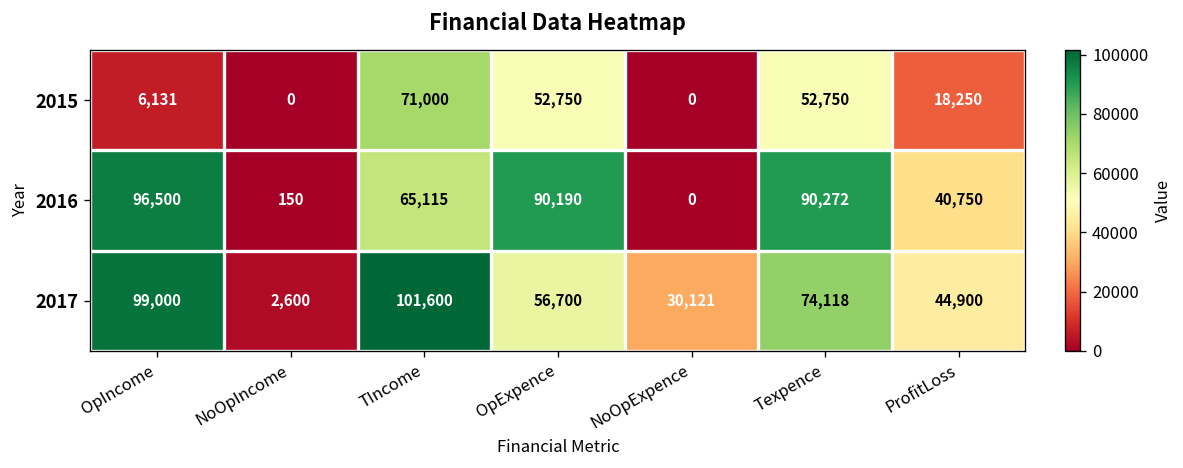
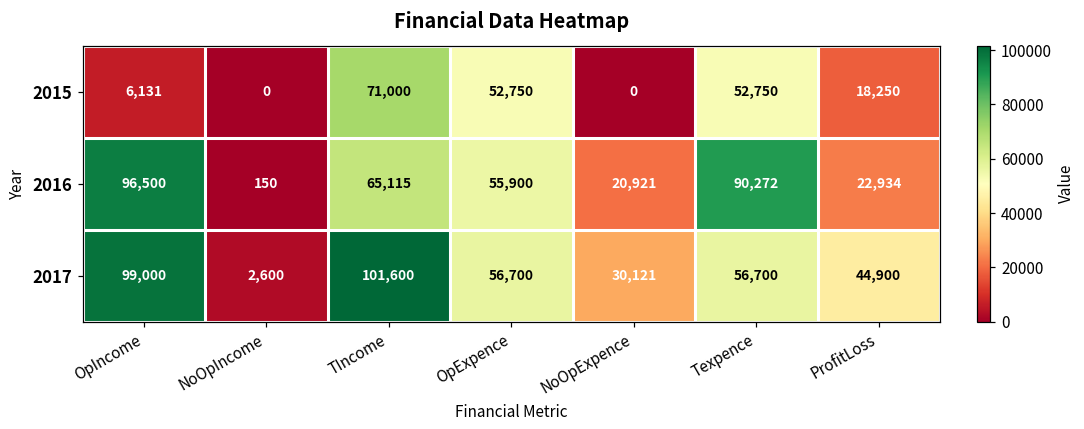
2016, OpExpence: 90,190 -> 55,900
2016, NoOpExpence: 0 -> 20,921
2016, ProfitLoss: 40,750 -> 22,934
2017, Texpence: 74,118 -> 56,700
